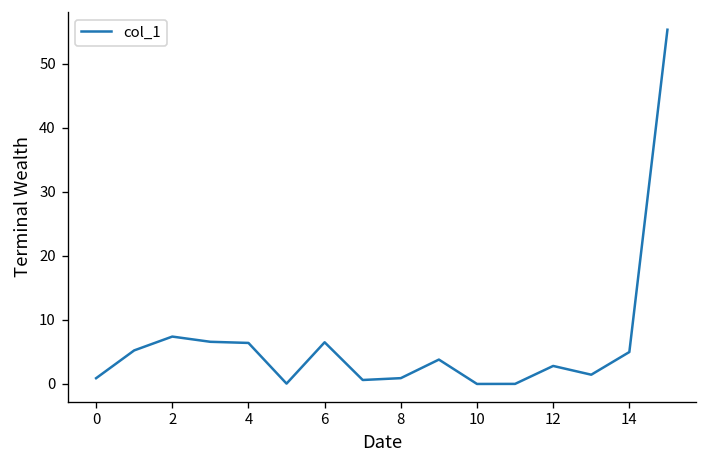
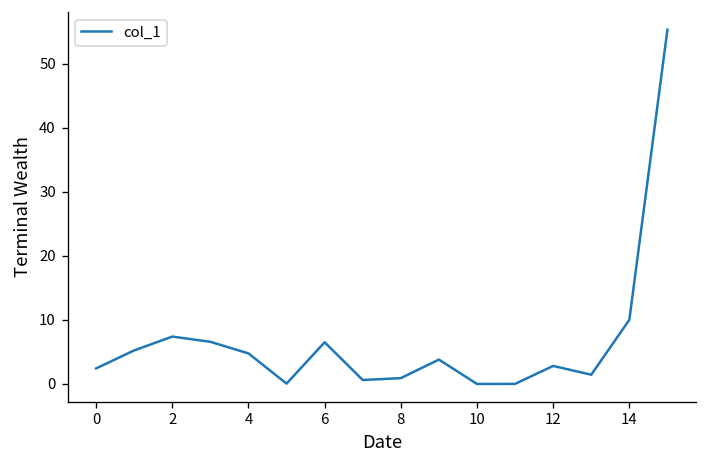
0: 1 -> 2
4: 6 -> 5
14: 5 -> 10
